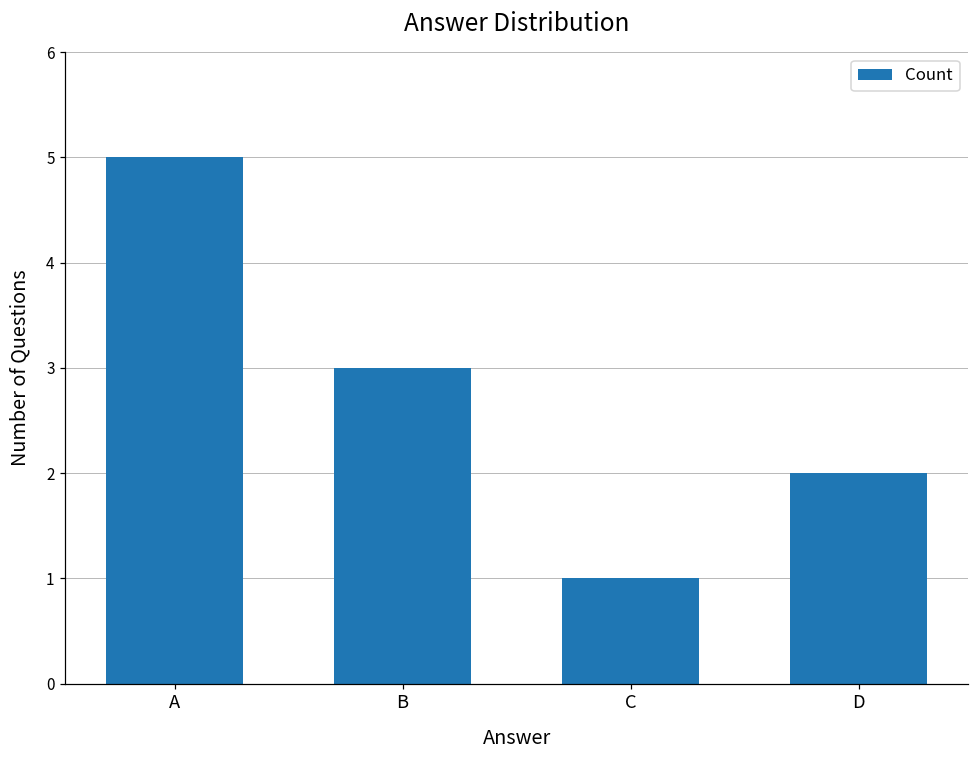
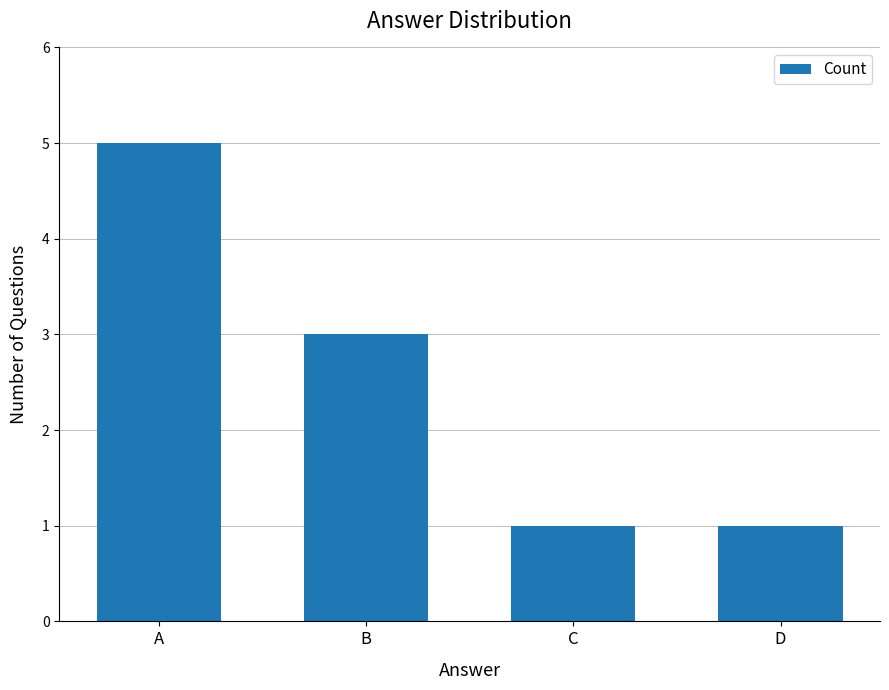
D: 2 -> 1
